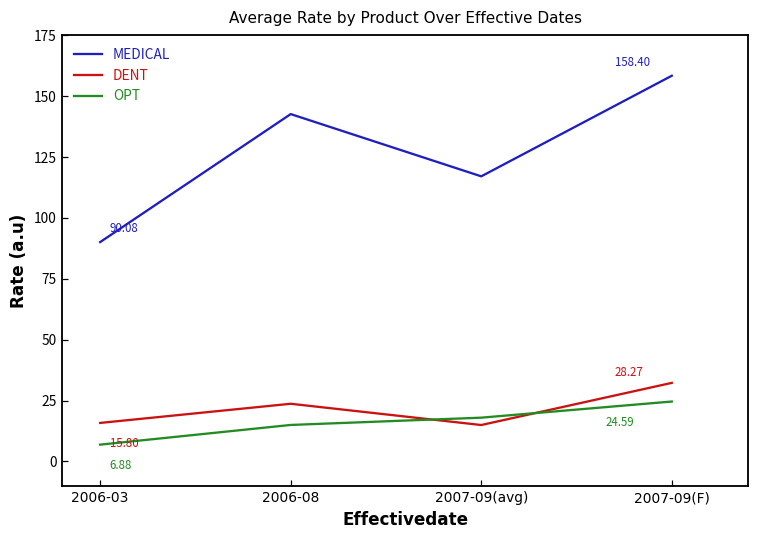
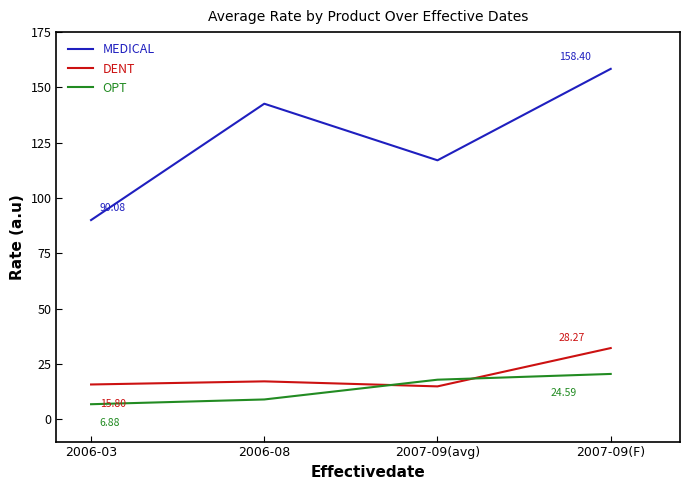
DENT, 2006-08: 24 -> 17
OPT, 2006-08: 15 -> 9
OPT, 2007-09(F): 25 -> 21
